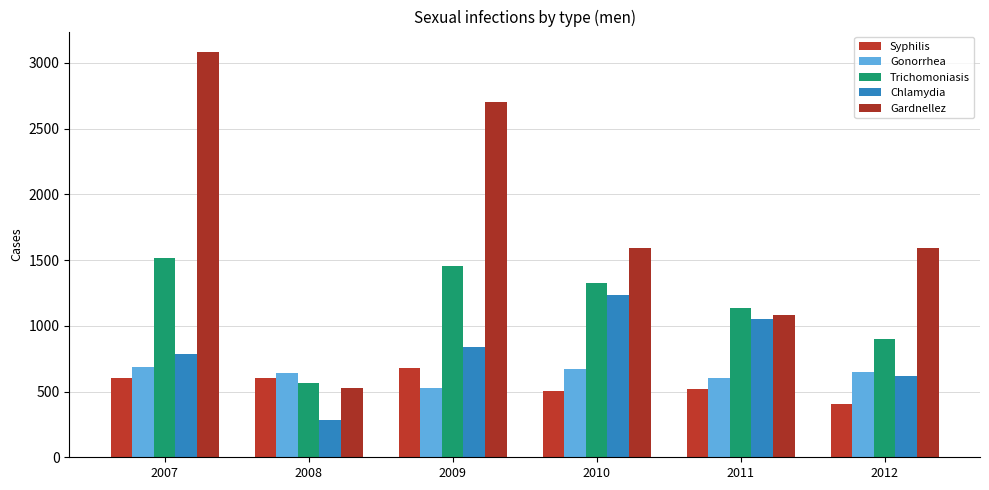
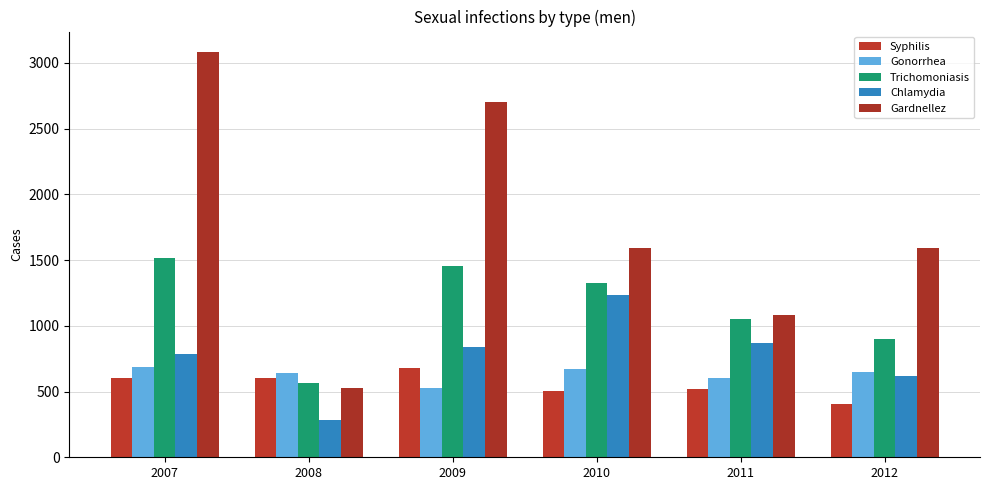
Trichomoniasis, 2011: 1130 -> 1050
Chlamydia, 2011: 1050 -> 870
